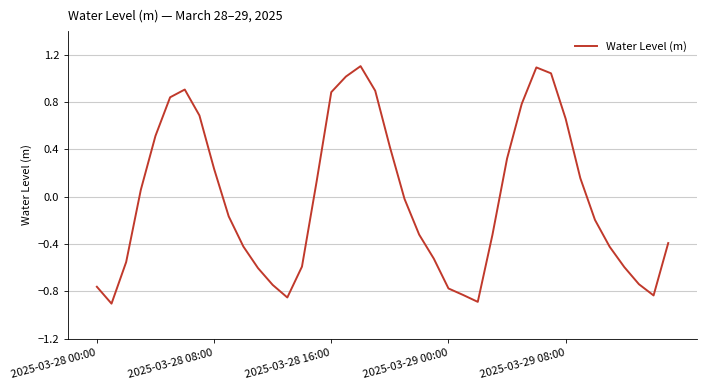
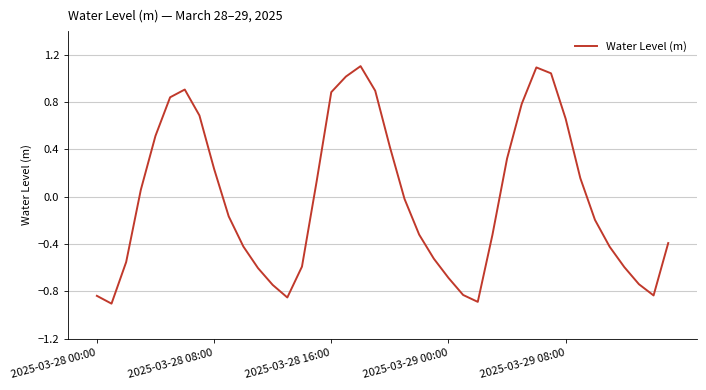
2025-03-28 00:00: -0.76 -> -0.84
2025-03-29 00:00: -0.78 -> -0.69
